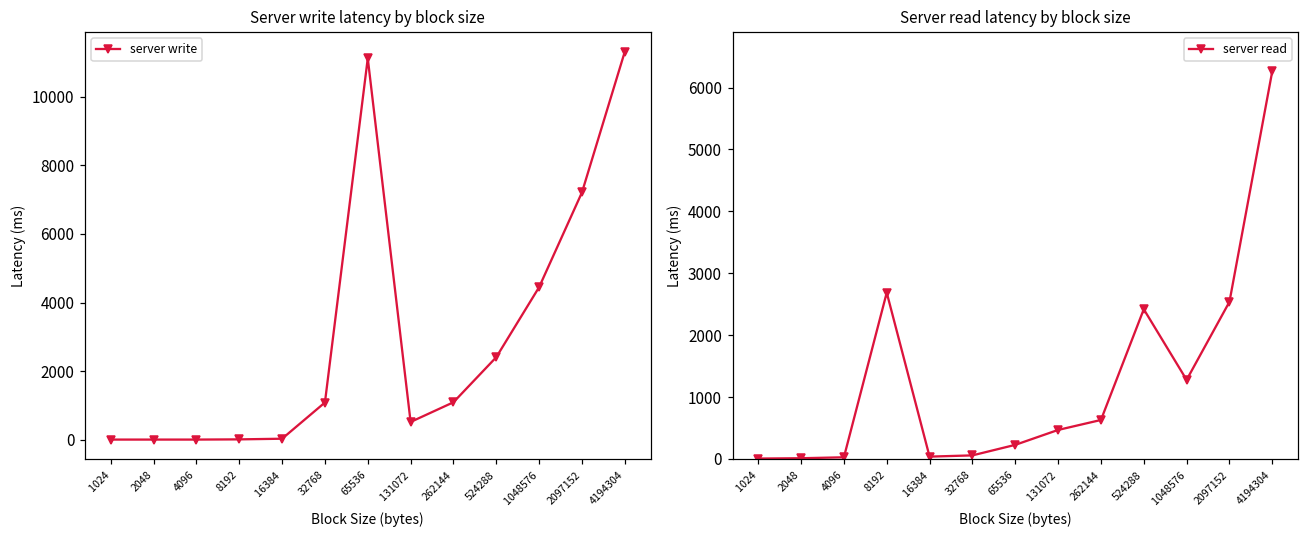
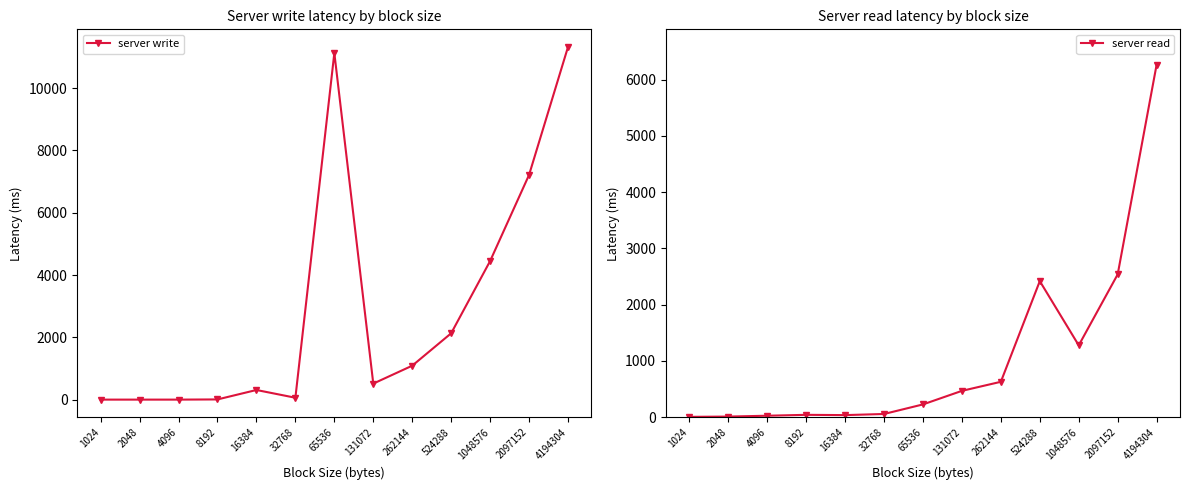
Server write latency by block size, 16384: 0 -> 300
Server write latency by block size, 32768: 1100 -> 100
Server write latency by block size, 524288: 2400 -> 2100
Server read latency by block size, 8192: 2700 -> 0
